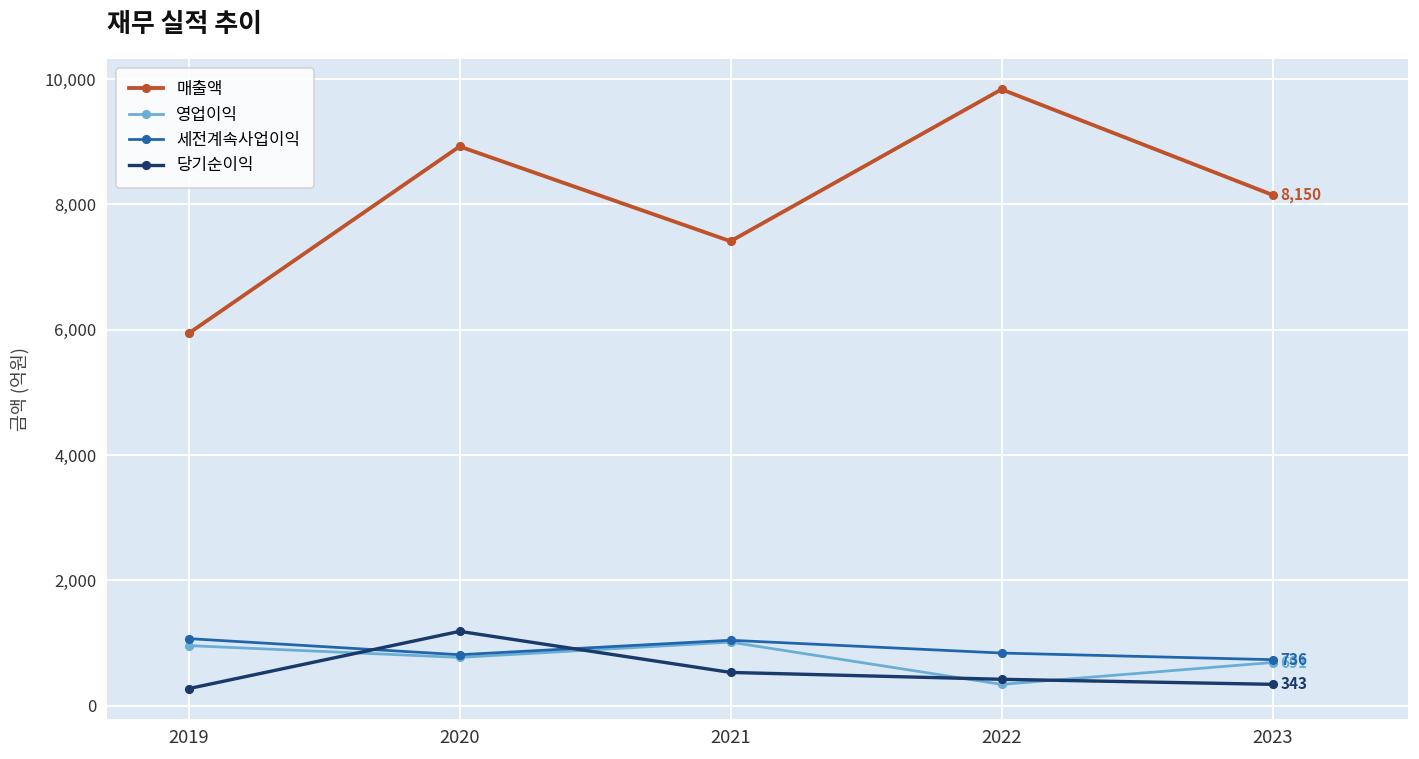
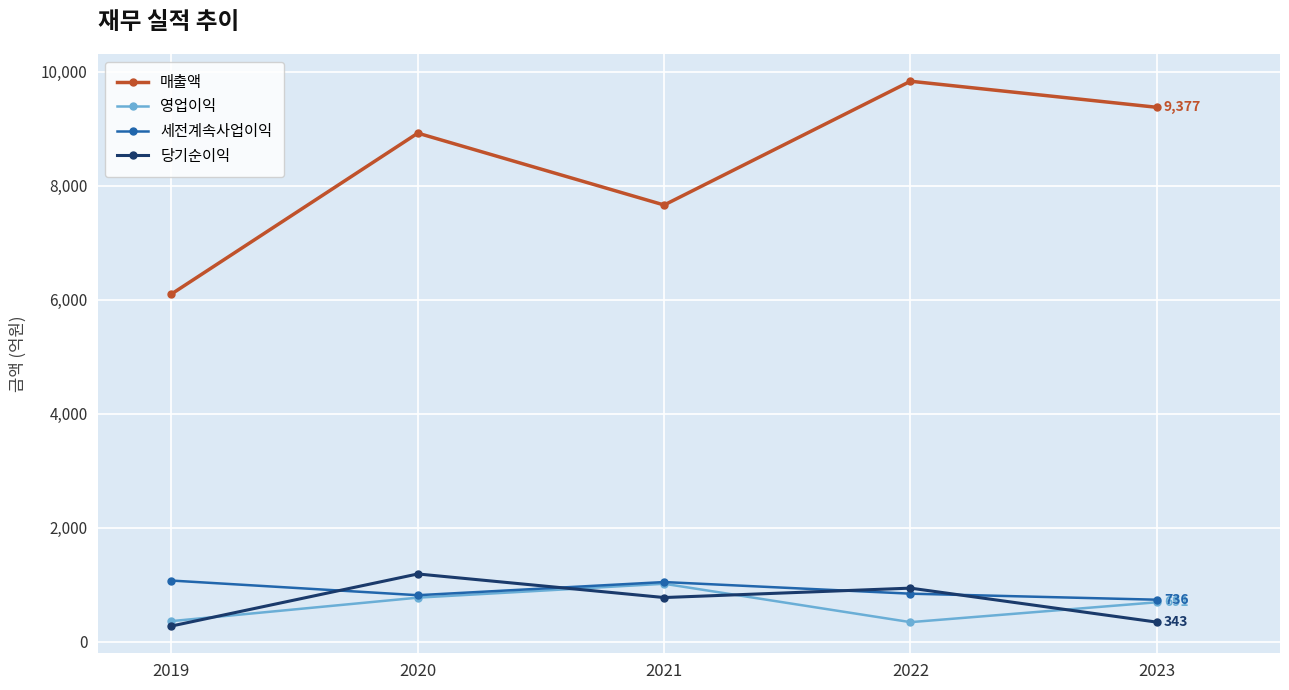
매출액, 2019: 5,900 -> 6,100
영업이익, 2019: 1,000 -> 400
매출액, 2021: 7,400 -> 7,700
당기순이익, 2021: 500 -> 800
당기순이익, 2022: 400 -> 900
매출액, 2023: 8,150 -> 9,377
